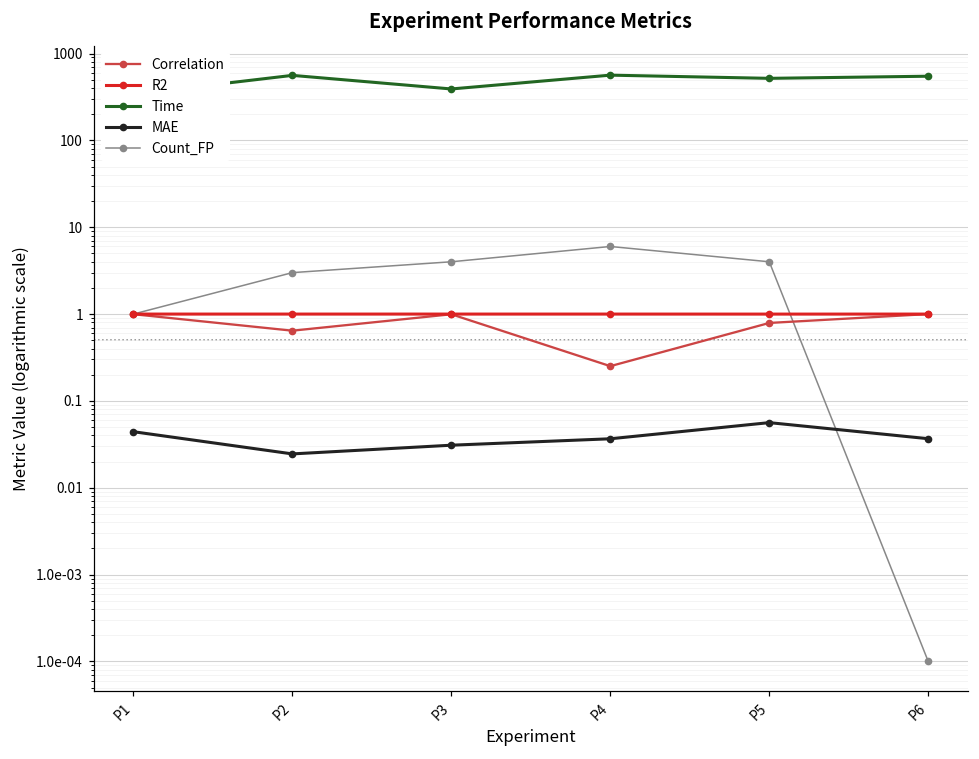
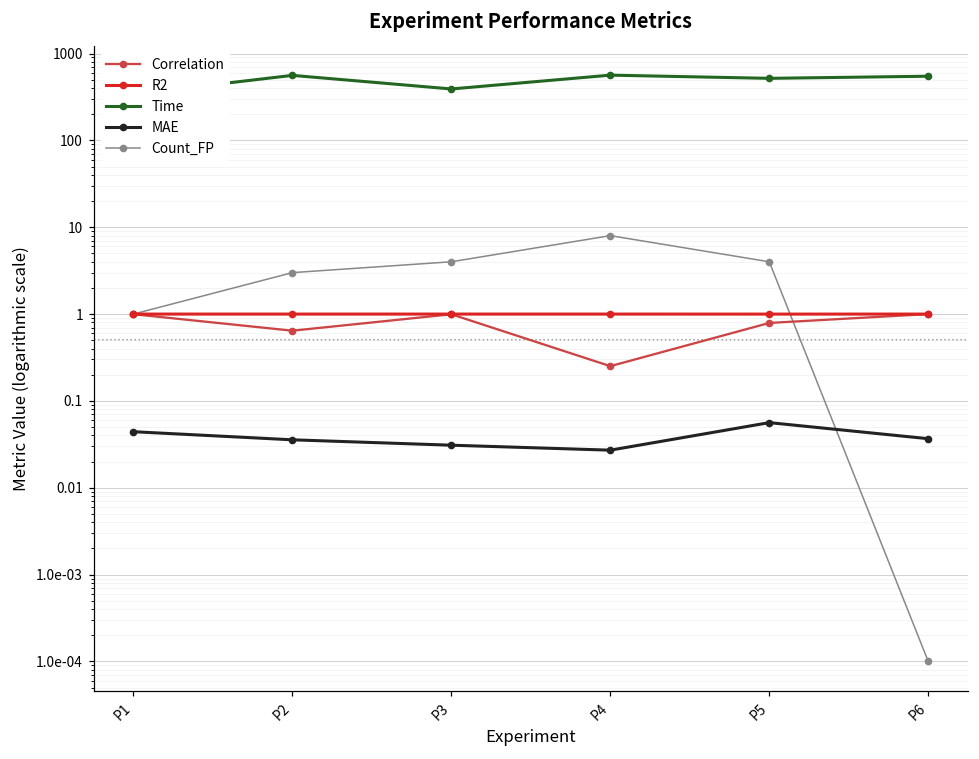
MAE, P2: 0.025 -> 0.04
MAE, P4: 0.04 -> 0.027
Count_FP, P4: 6 -> 8
